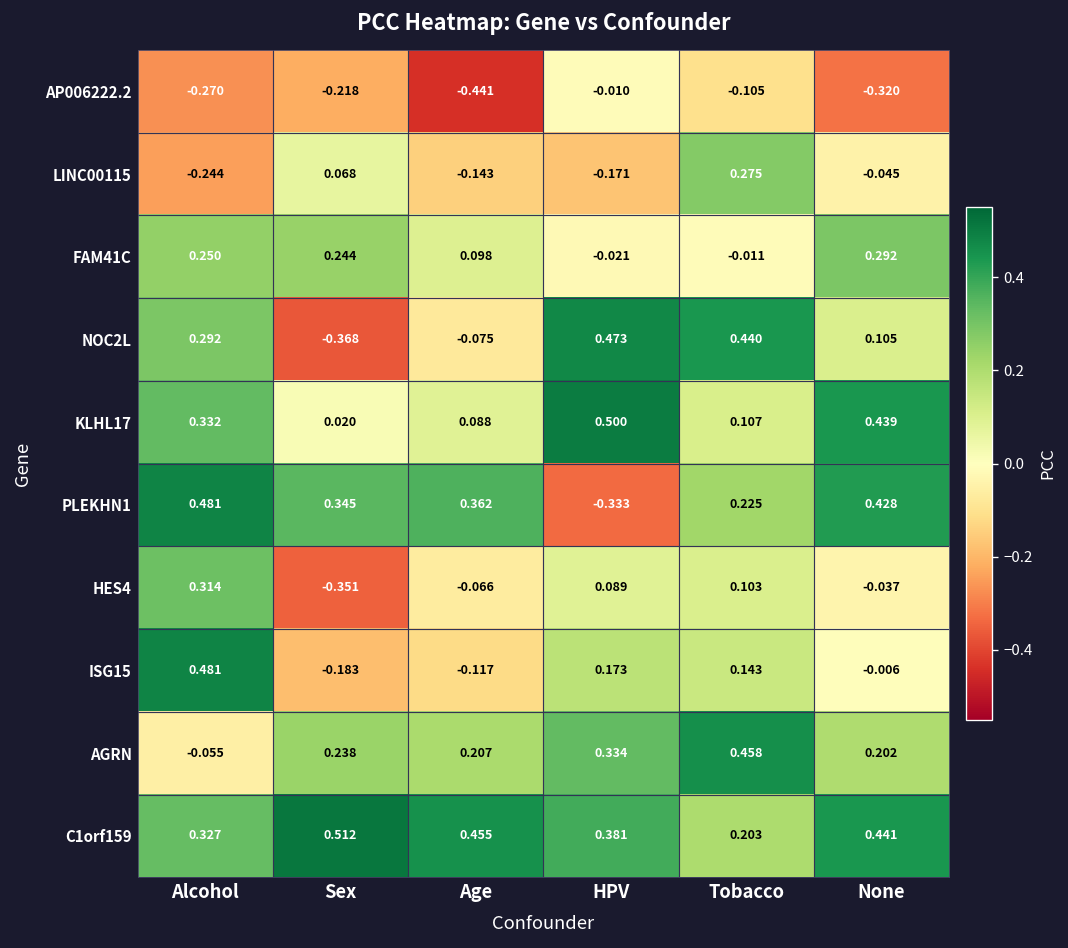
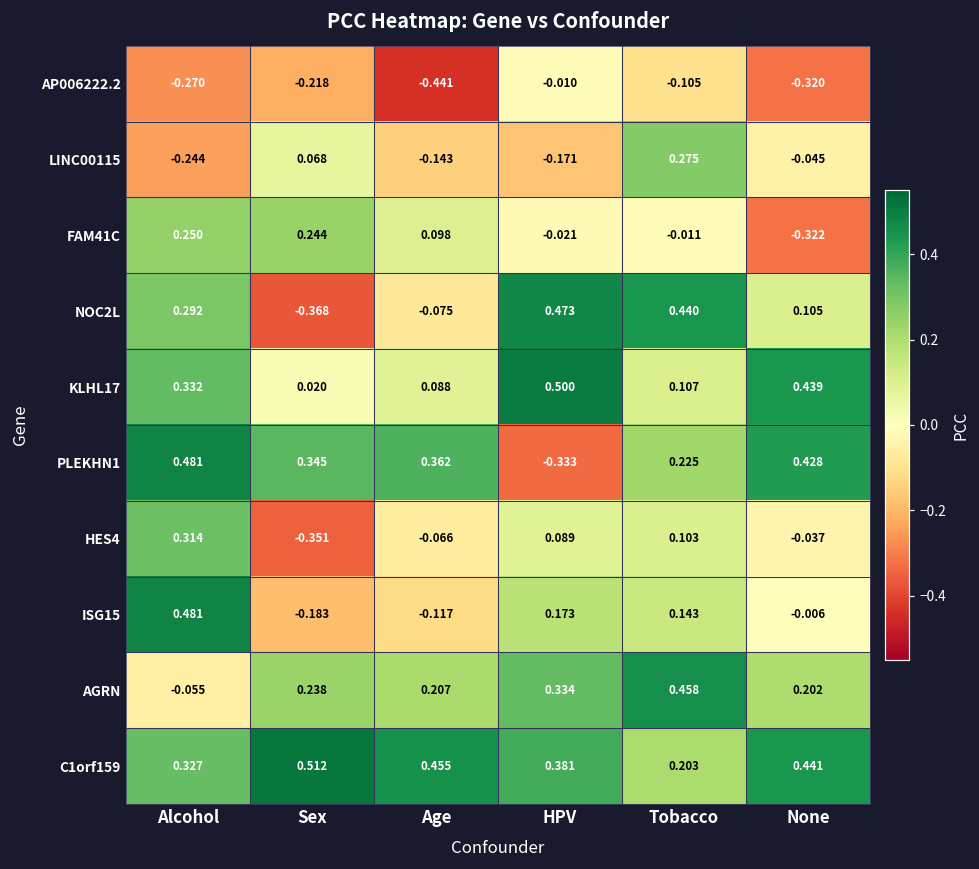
FAM41C, None: 0.292 -> -0.322
